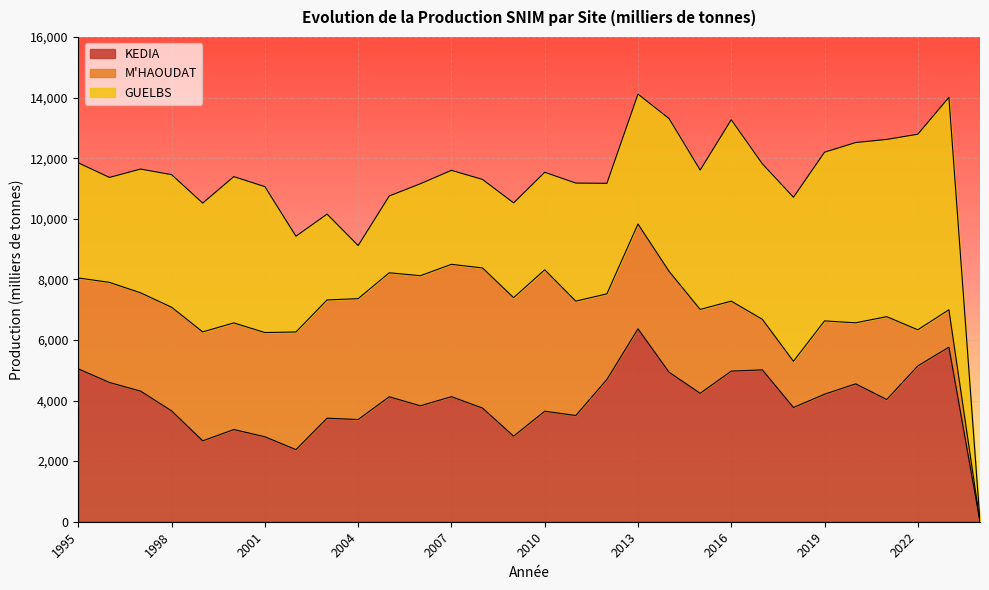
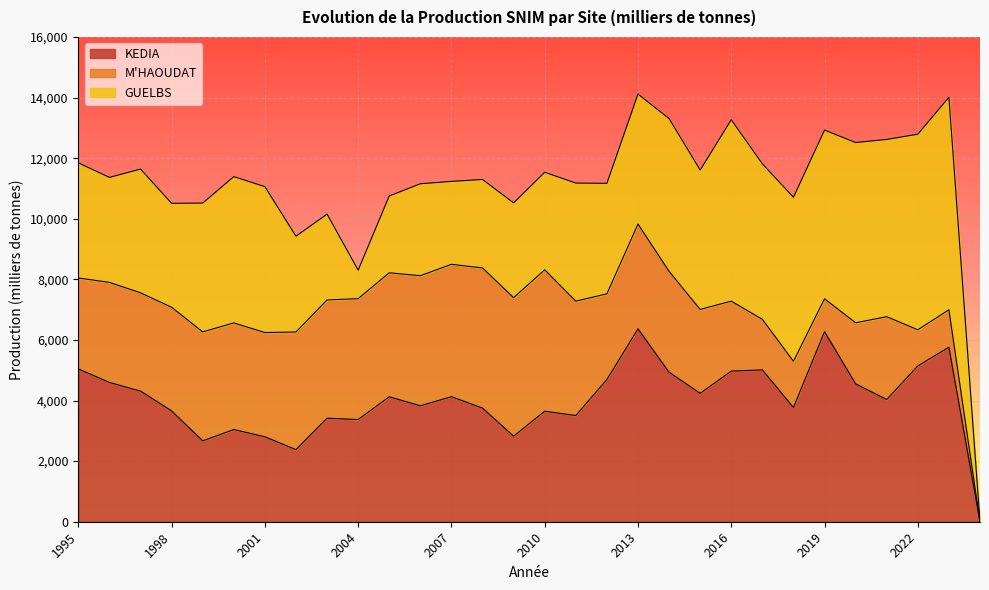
GUELBS, 1998: 4,400 -> 3,400
GUELBS, 2004: 1,800 -> 900
GUELBS, 2007: 3,100 -> 2,700
KEDIA, 2019: 4,200 -> 6,300
M'HAOUDAT, 2019: 2,400 -> 1,100
